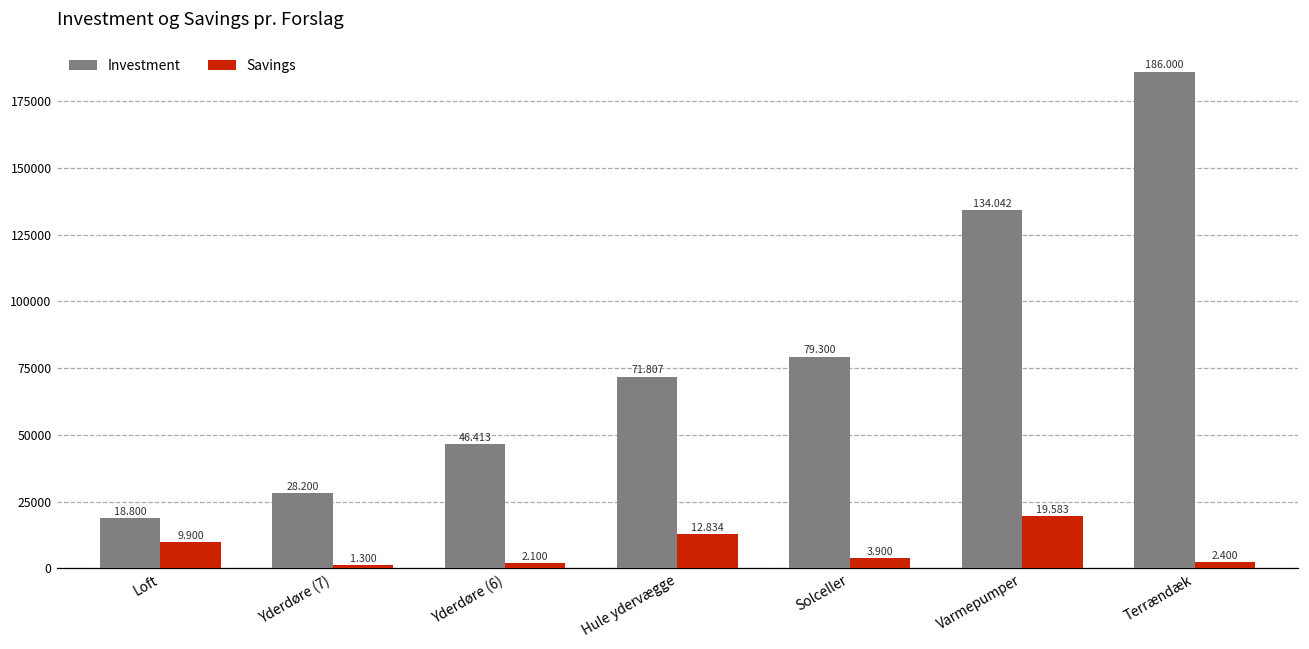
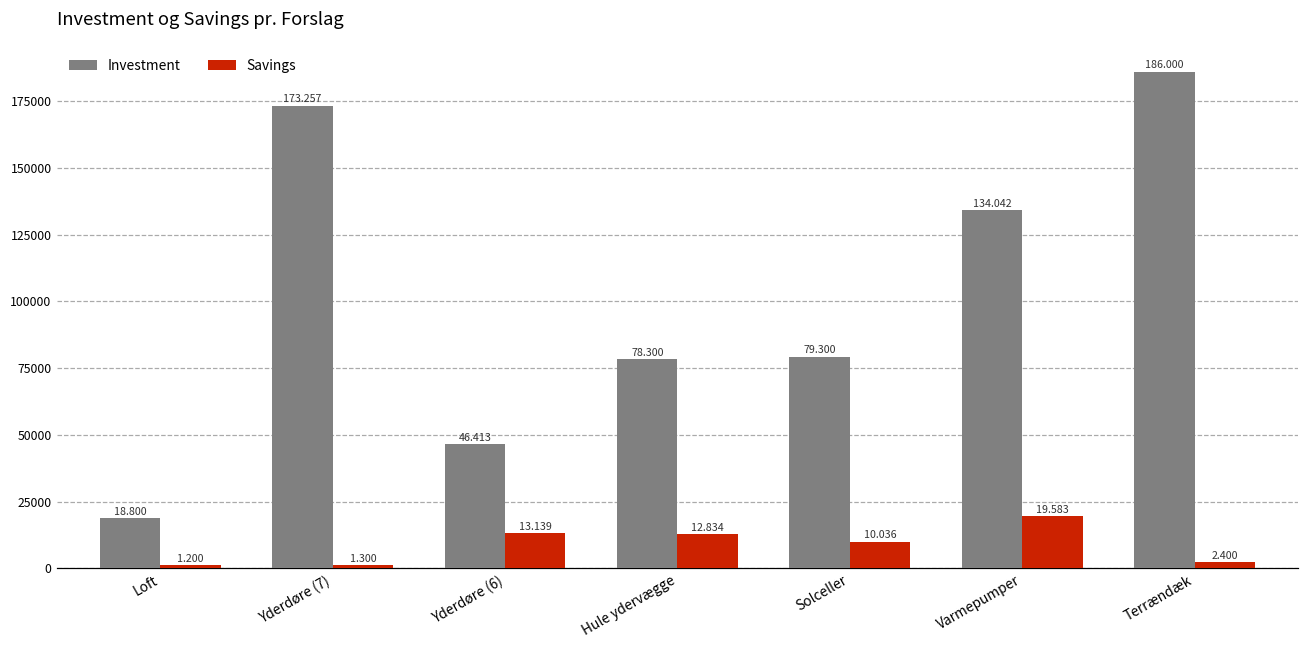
Savings, Loft: 9.900 -> 1.200
Investment, Yderdøre (7): 28.200 -> 173.257
Savings, Yderdøre (6): 2.100 -> 13.139
Investment, Hule ydervægge: 71.807 -> 78.300
Savings, Solceller: 3.900 -> 10.036
